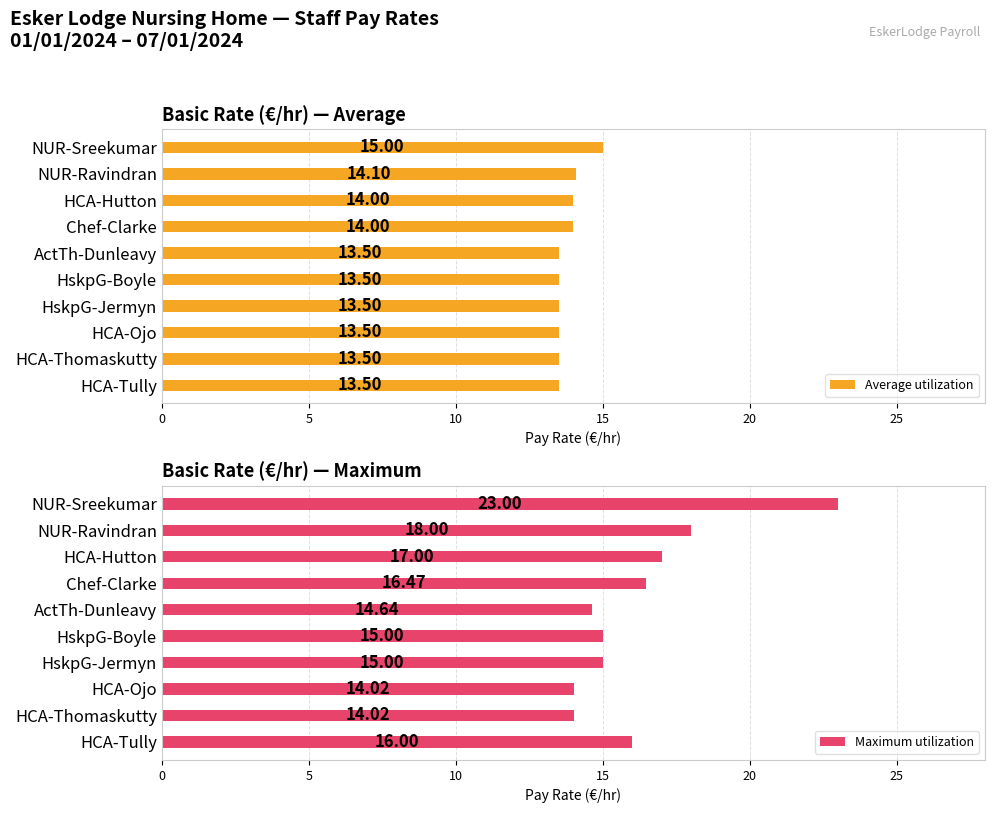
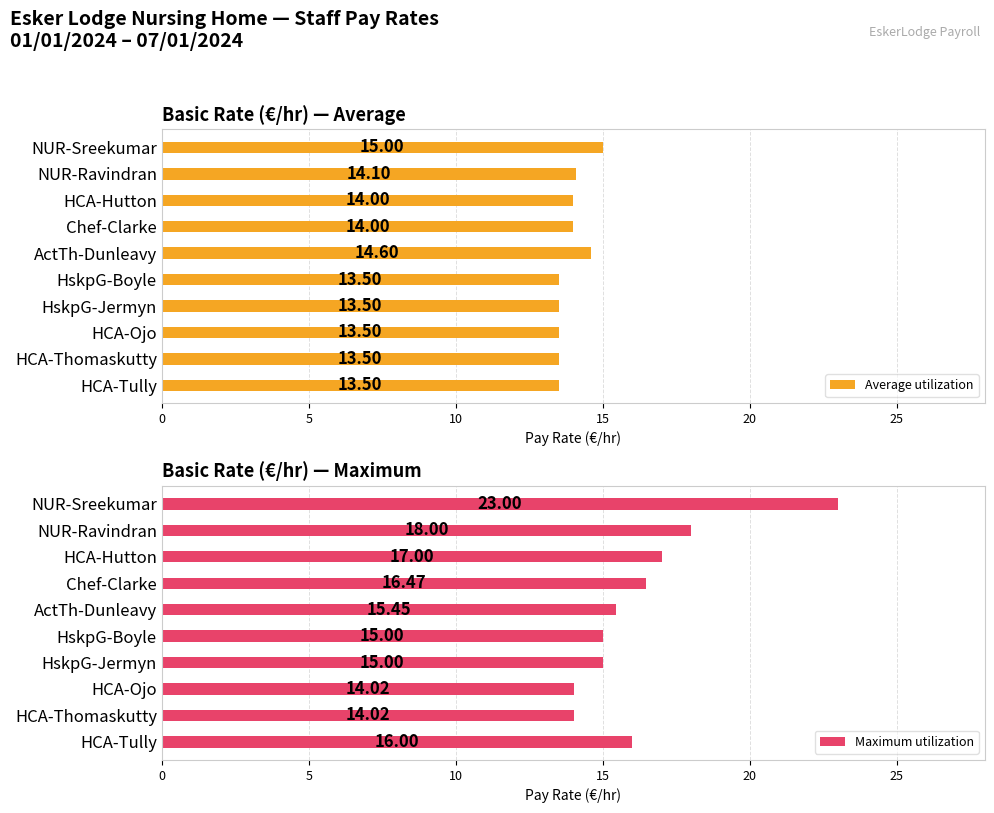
Basic Rate (€/hr) — Average, ActTh-Dunleavy: 13.50 -> 14.60
Basic Rate (€/hr) — Maximum, ActTh-Dunleavy: 14.64 -> 15.45
